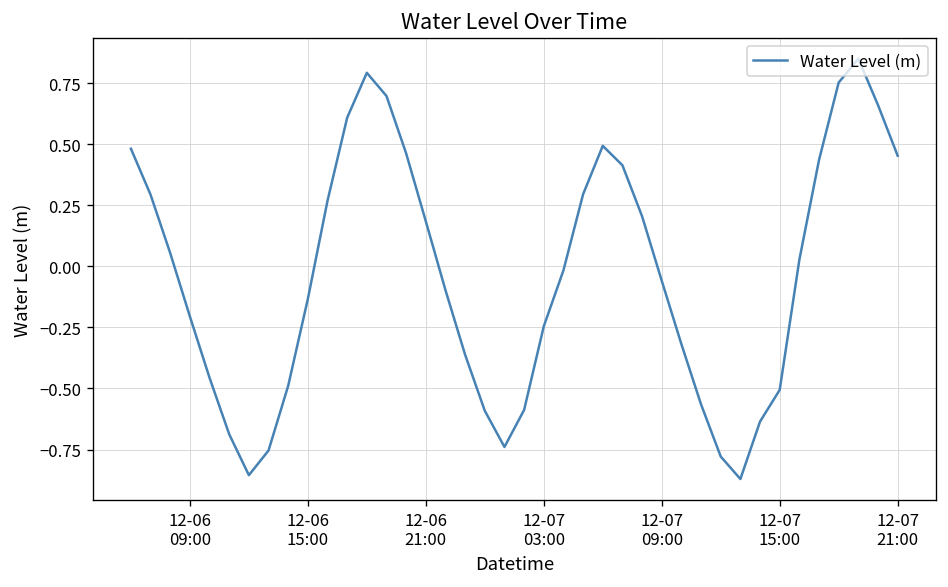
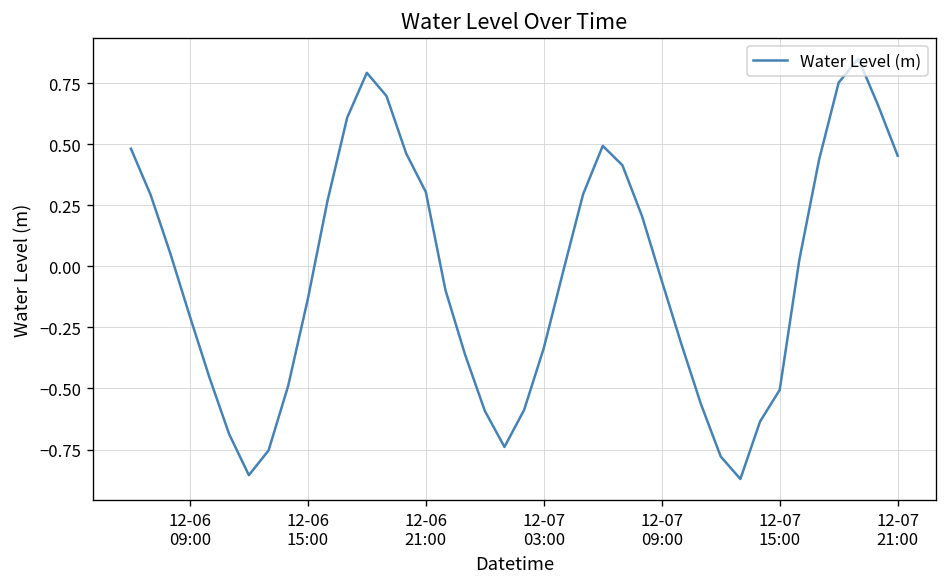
12-06 21:00: 0.18 -> 0.30
12-07 03:00: -0.25 -> -0.33
